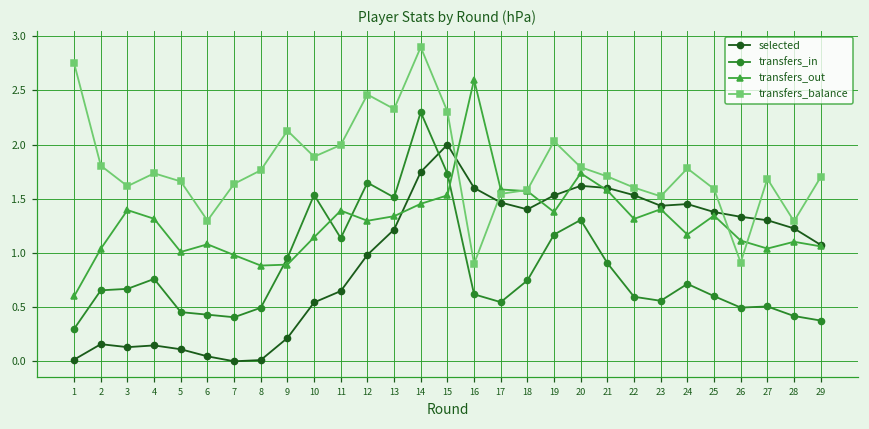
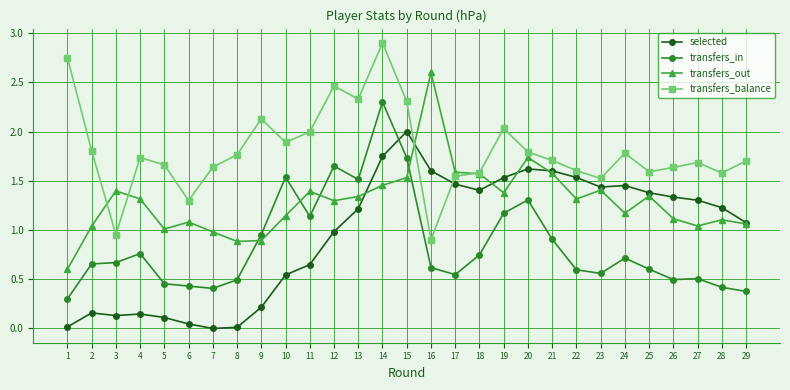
transfers_balance, 3: 1.6 -> 1.0
transfers_balance, 26: 0.9 -> 1.6
transfers_balance, 28: 1.3 -> 1.6
